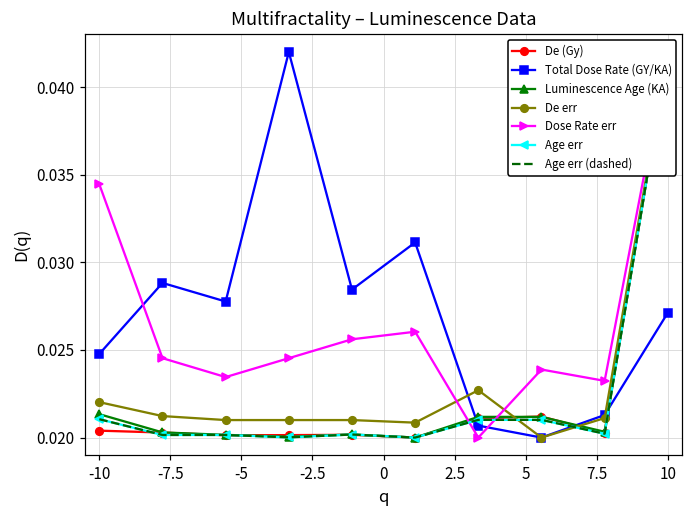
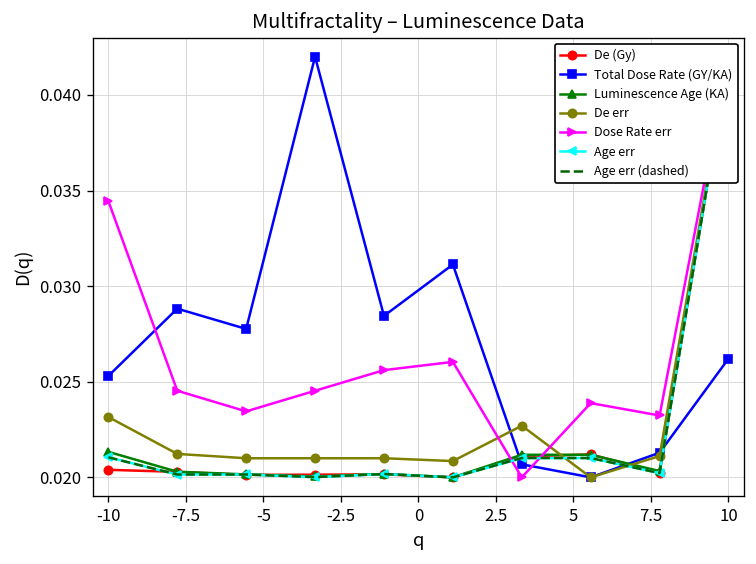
Total Dose Rate (GY/KA), -10: 0.0248 -> 0.0253
De err, -10: 0.0220 -> 0.0232
Total Dose Rate (GY/KA), 10: 0.0271 -> 0.0262
